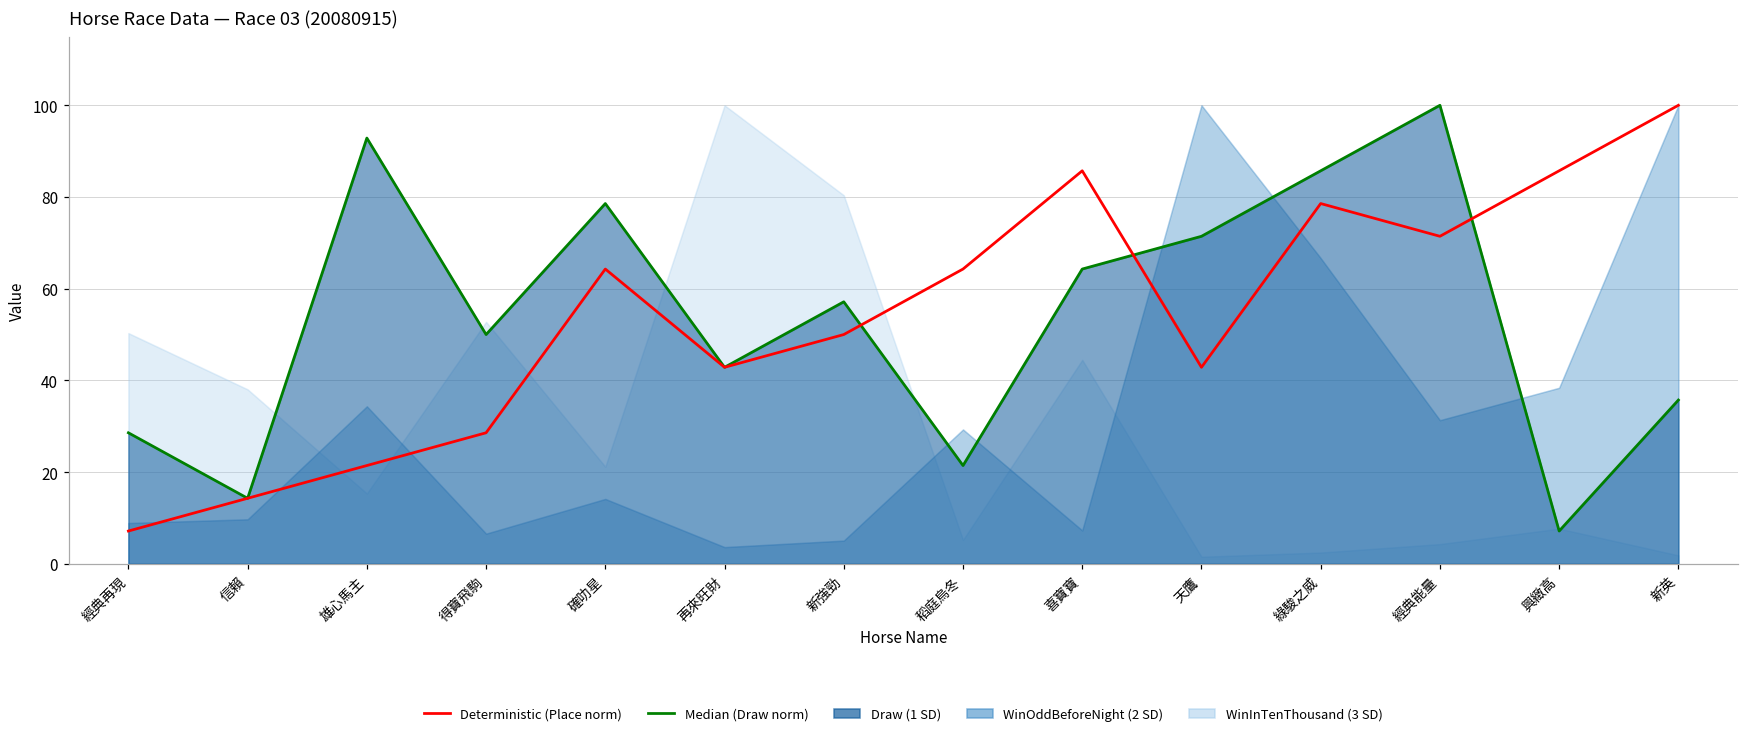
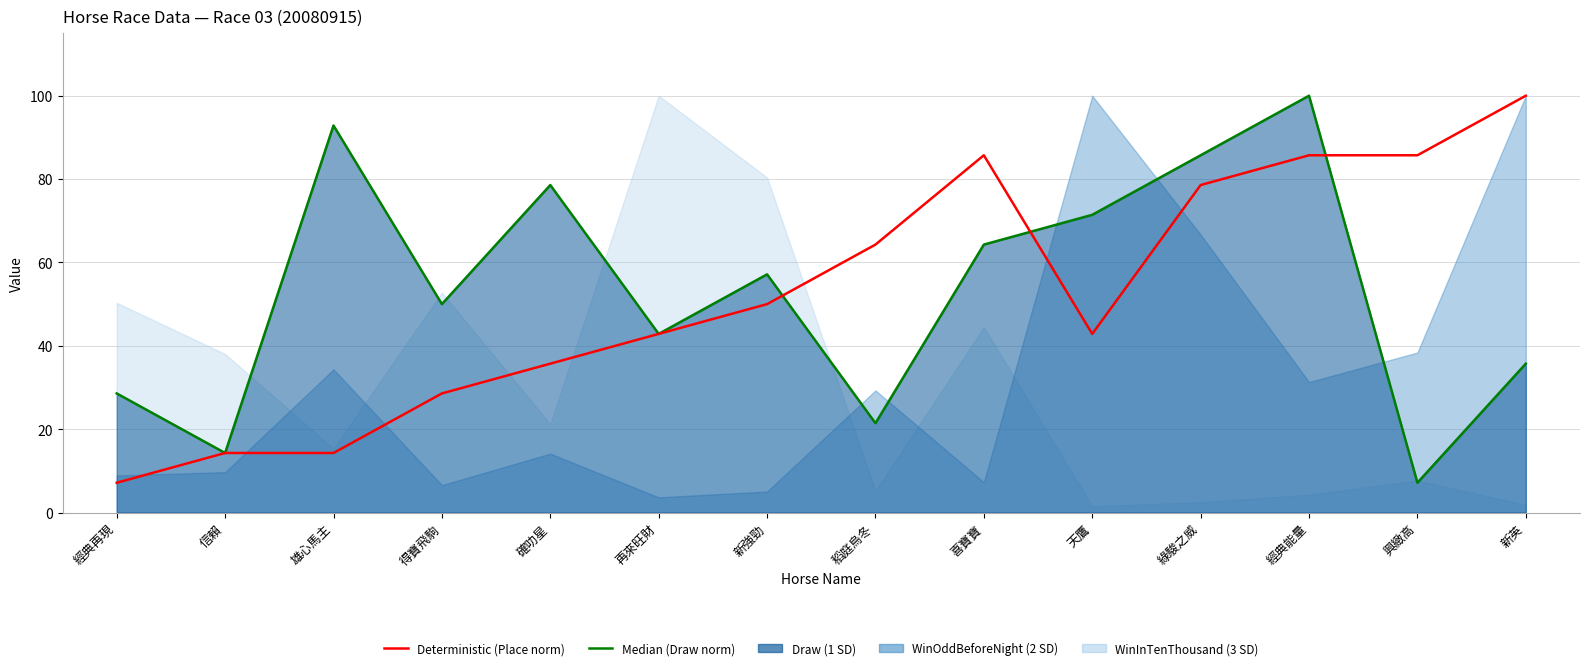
Deterministic (Place norm), 雄心馬主: 21 -> 14
Deterministic (Place norm), 確叻星: 64 -> 36
Deterministic (Place norm), 經典能量: 71 -> 86
